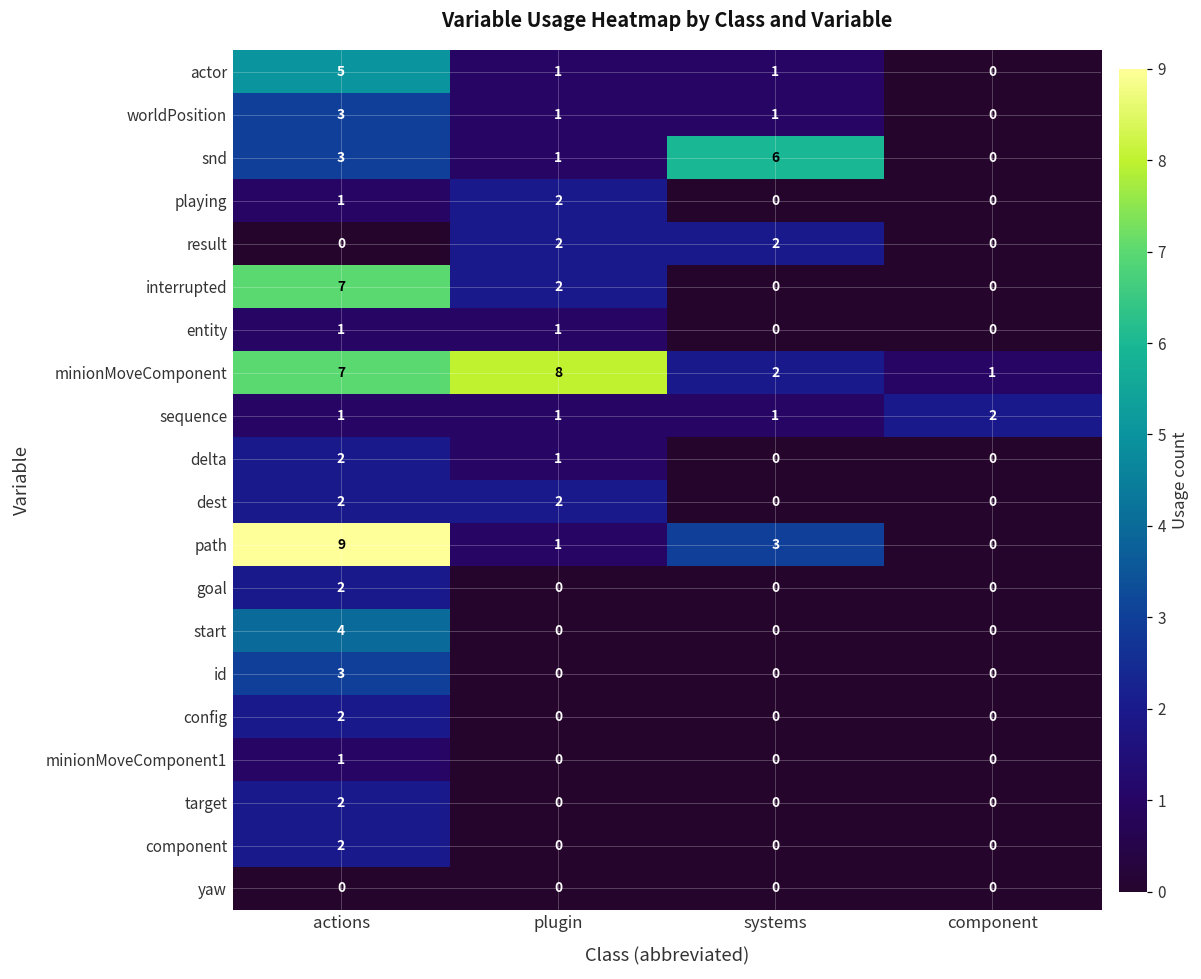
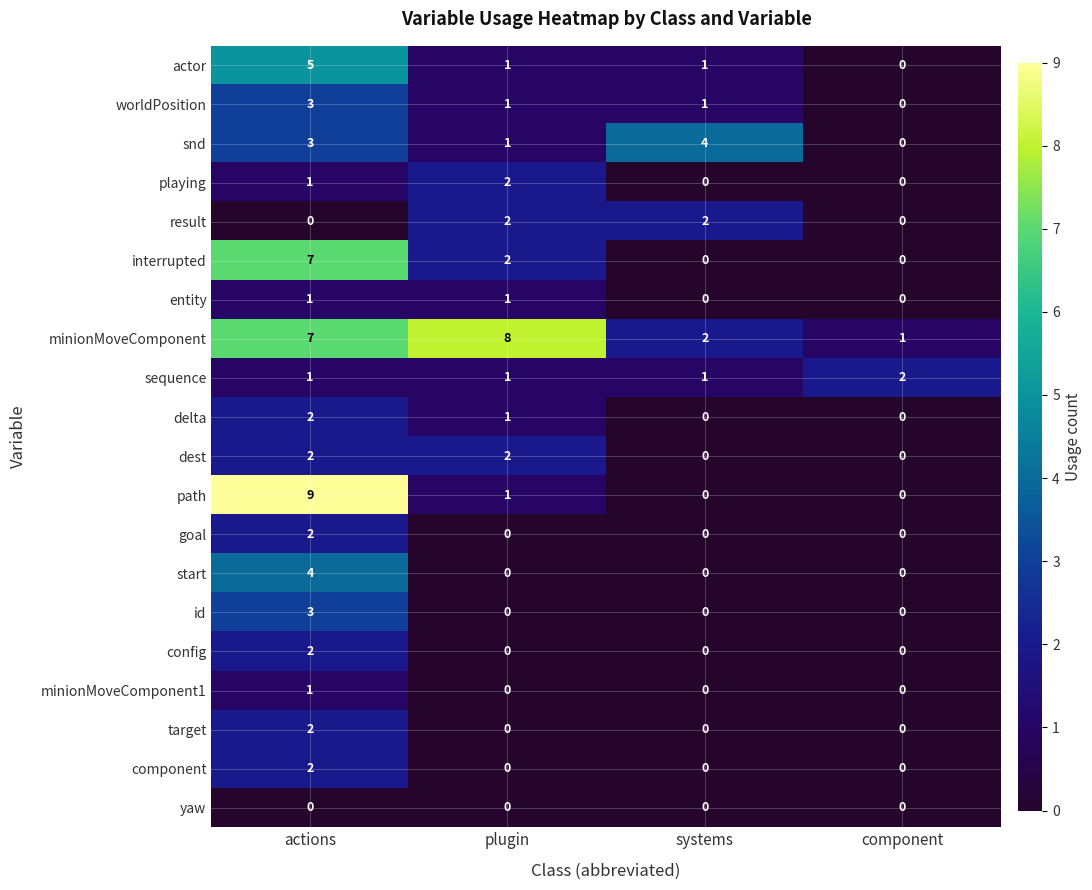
snd, systems: 6 -> 4
path, systems: 3 -> 0
